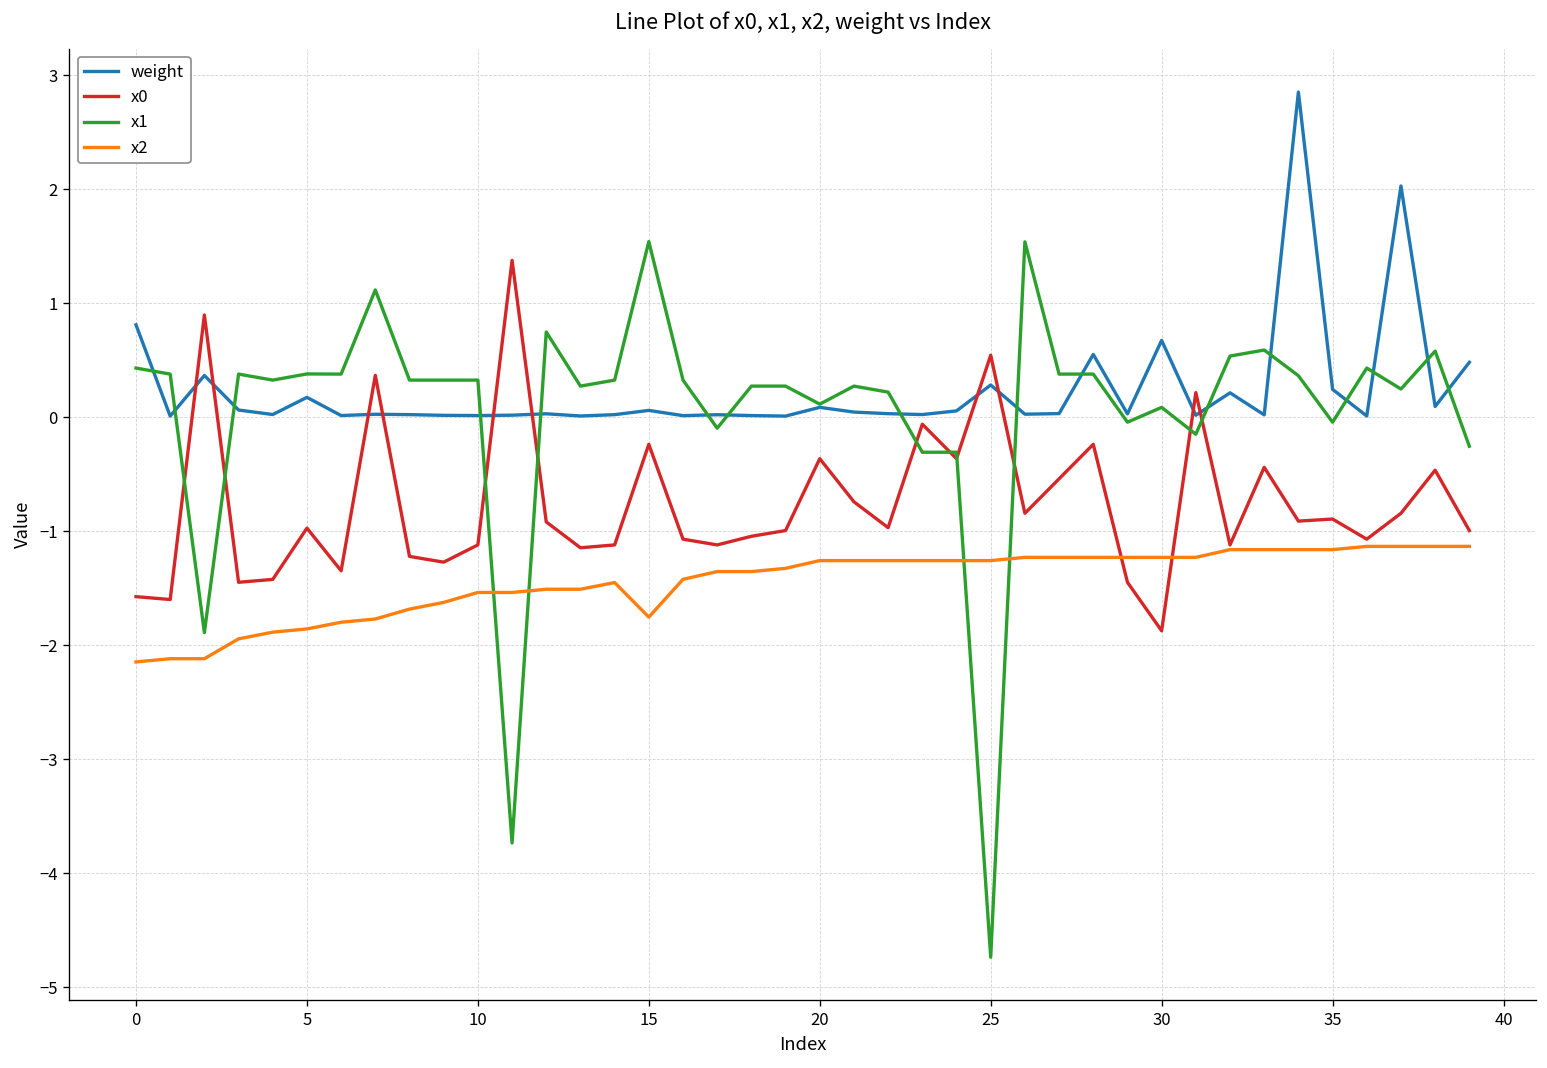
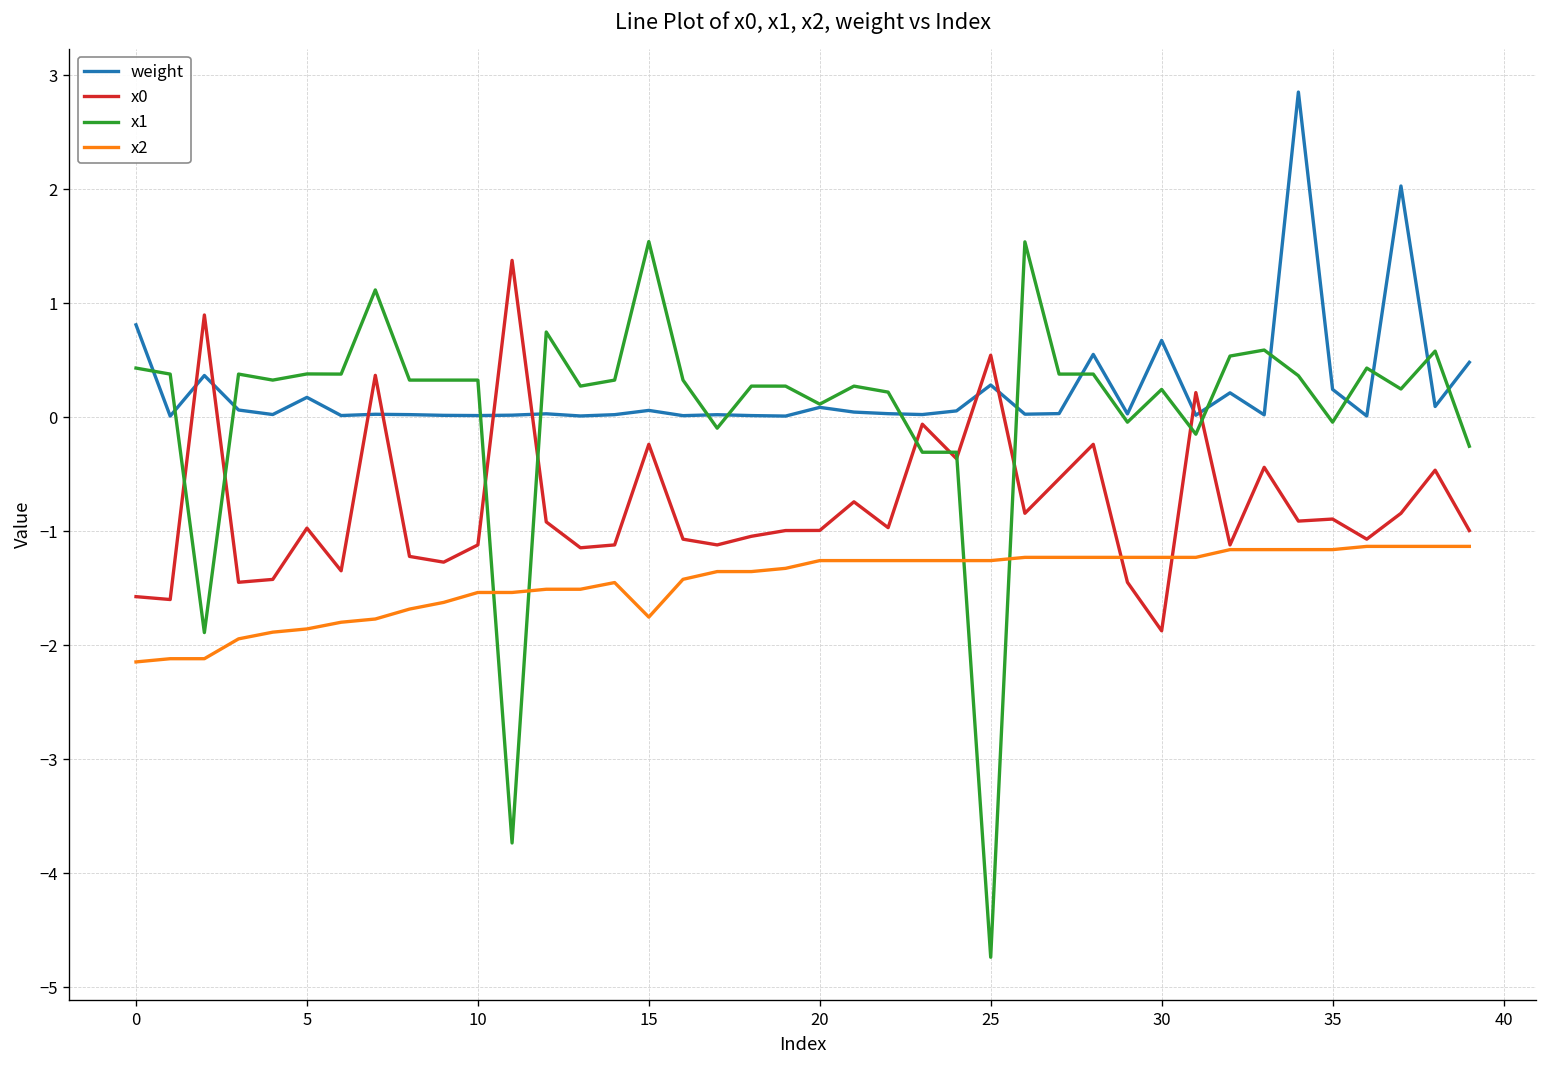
x0, 20: -0.4 -> -1.0
x1, 30: 0.1 -> 0.2
